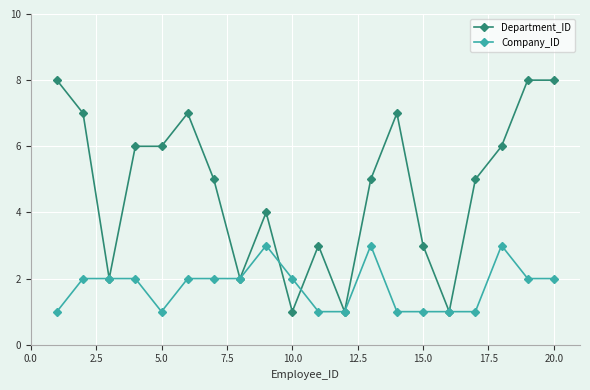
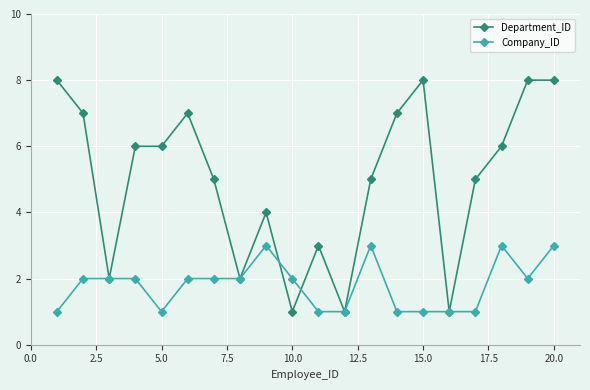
Department_ID, 15.0: 3 -> 8
Company_ID, 20.0: 2 -> 3
